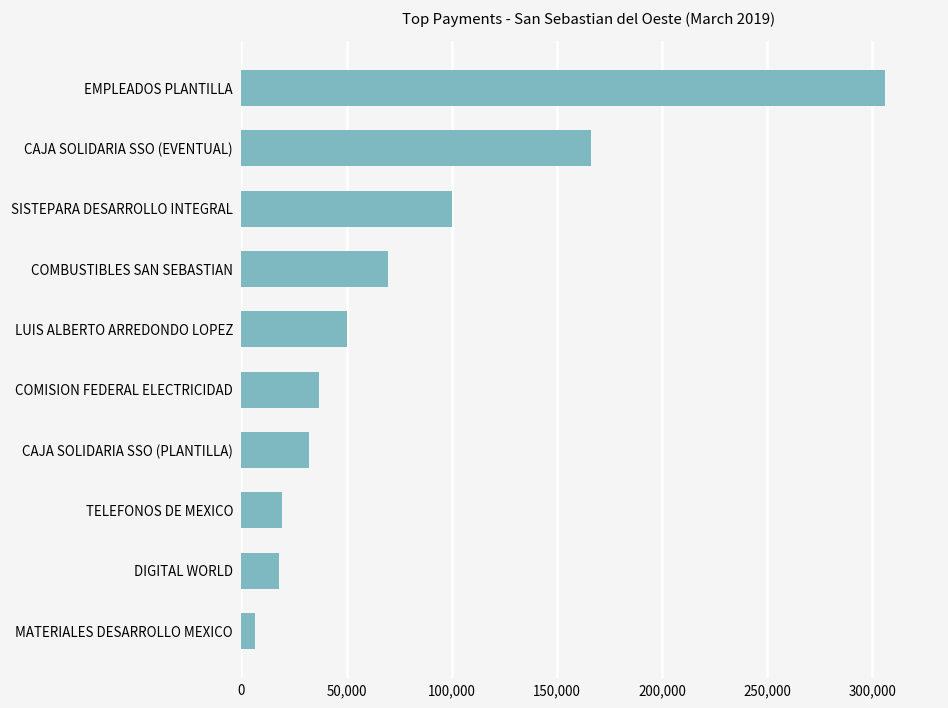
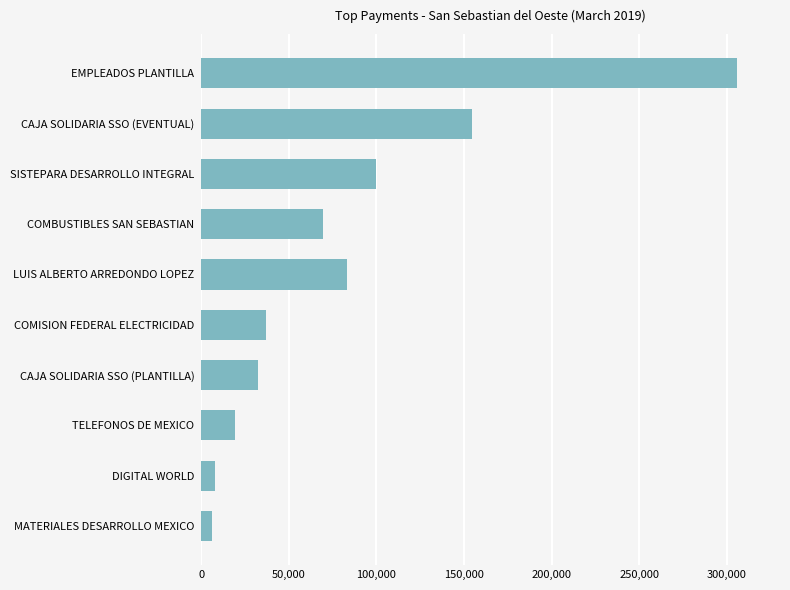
CAJA SOLIDARIA SSO (EVENTUAL): 166,000 -> 155,000
LUIS ALBERTO ARREDONDO LOPEZ: 50,000 -> 83,000
DIGITAL WORLD: 18,000 -> 8,000
